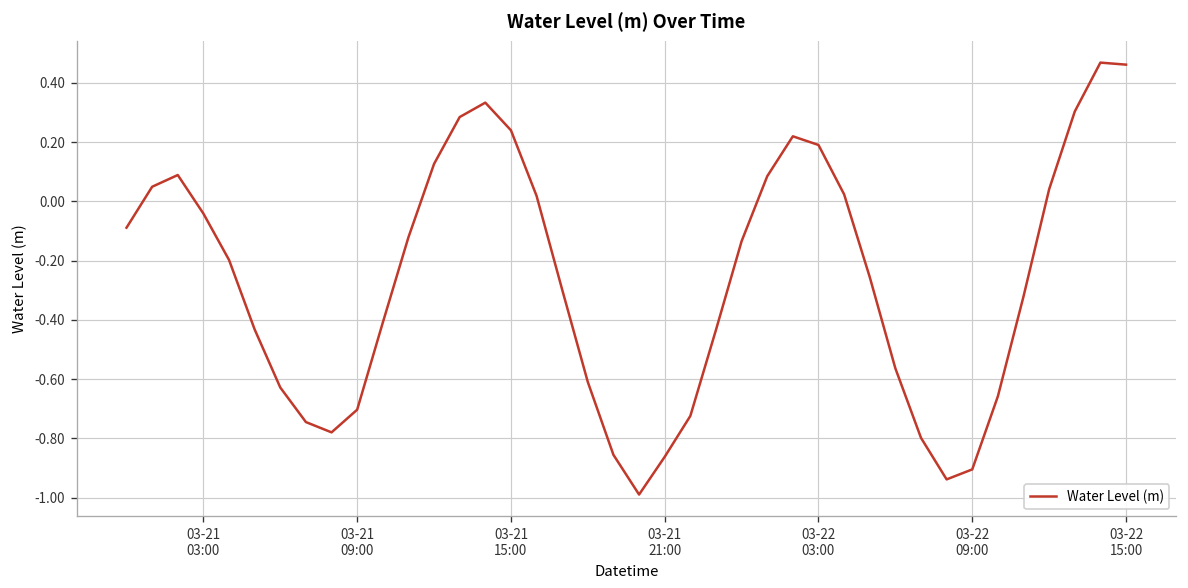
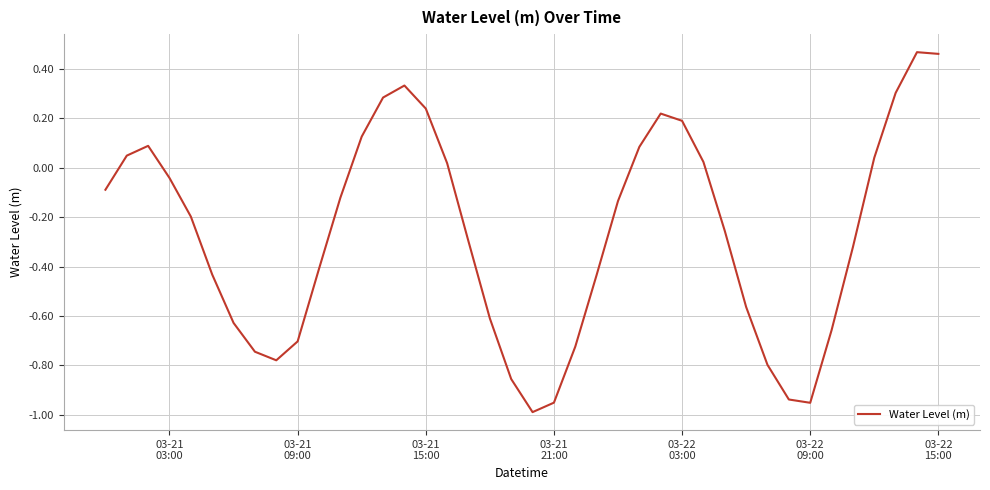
03-21 21:00: -0.86 -> -0.95
03-22 09:00: -0.90 -> -0.95
